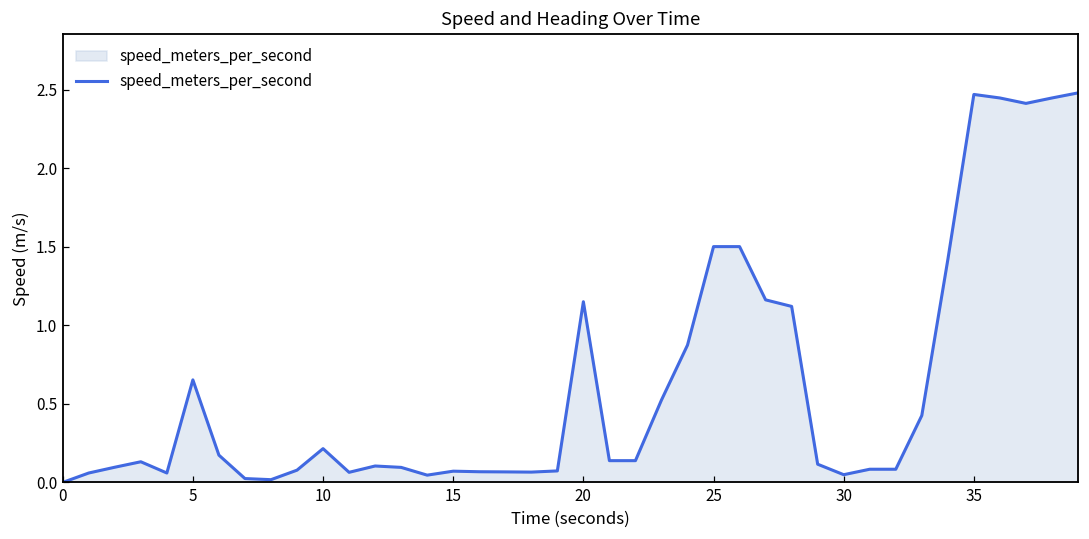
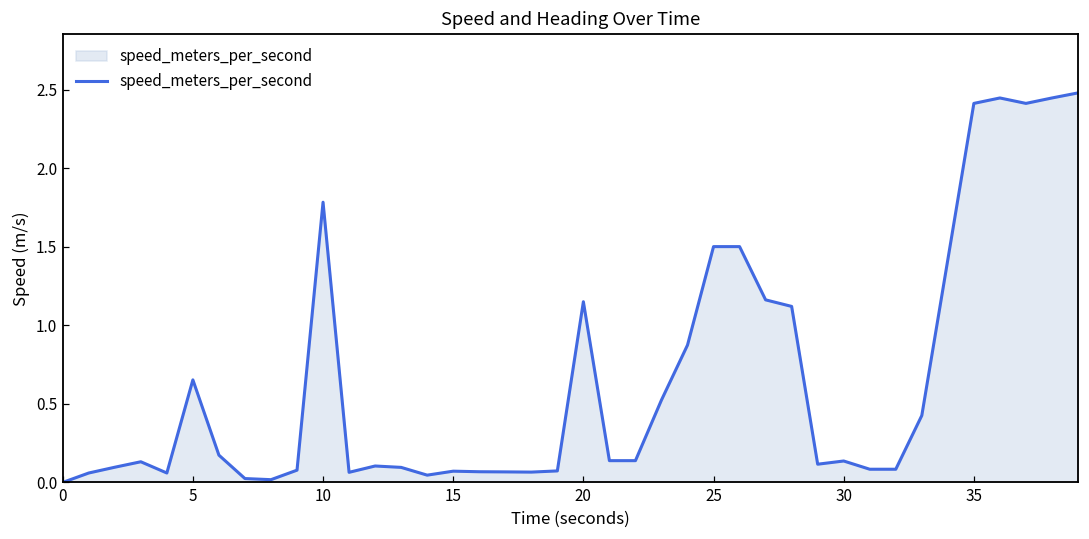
10: 0.22 -> 1.78
30: 0.05 -> 0.14
35: 2.47 -> 2.41
